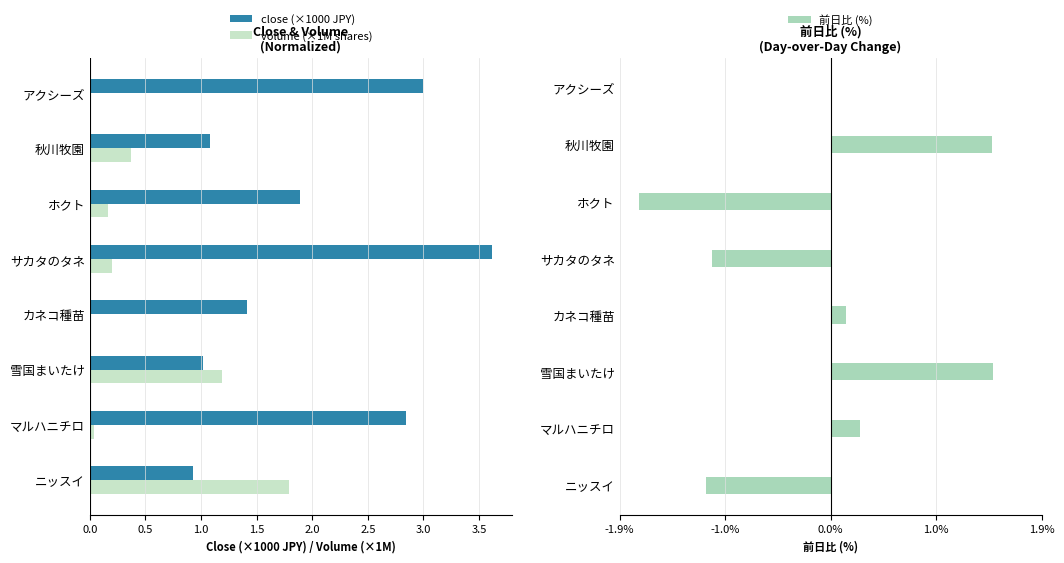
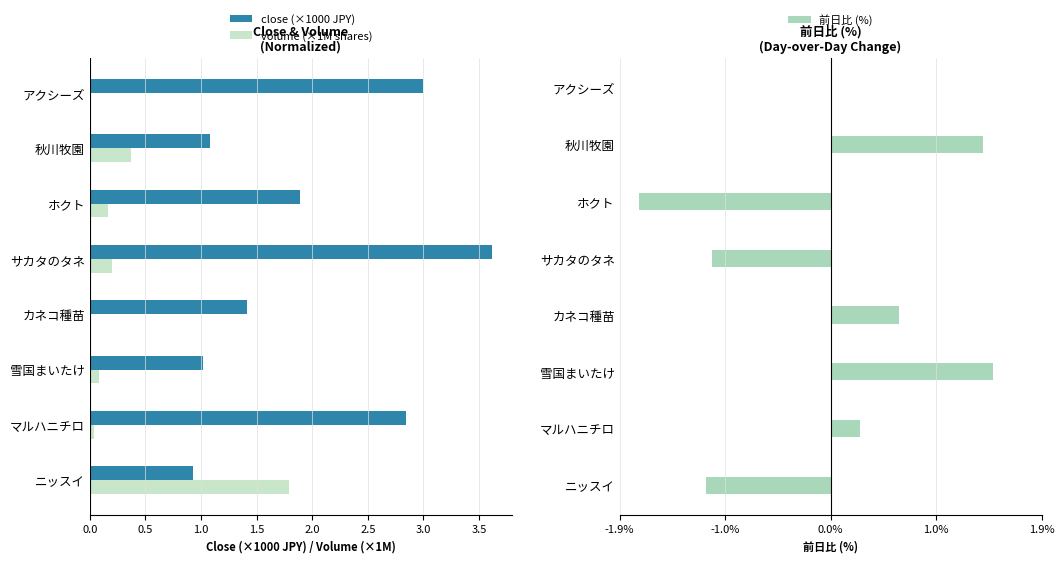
Close & Volume (Normalized), volume (×1M shares), 雪国まいたけ: 1.18 -> 0.08
前日比 (%) (Day-over-Day Change), 秋川牧園: 1.49% -> 1.41%
前日比 (%) (Day-over-Day Change), カネコ種苗: 0.14% -> 0.63%
